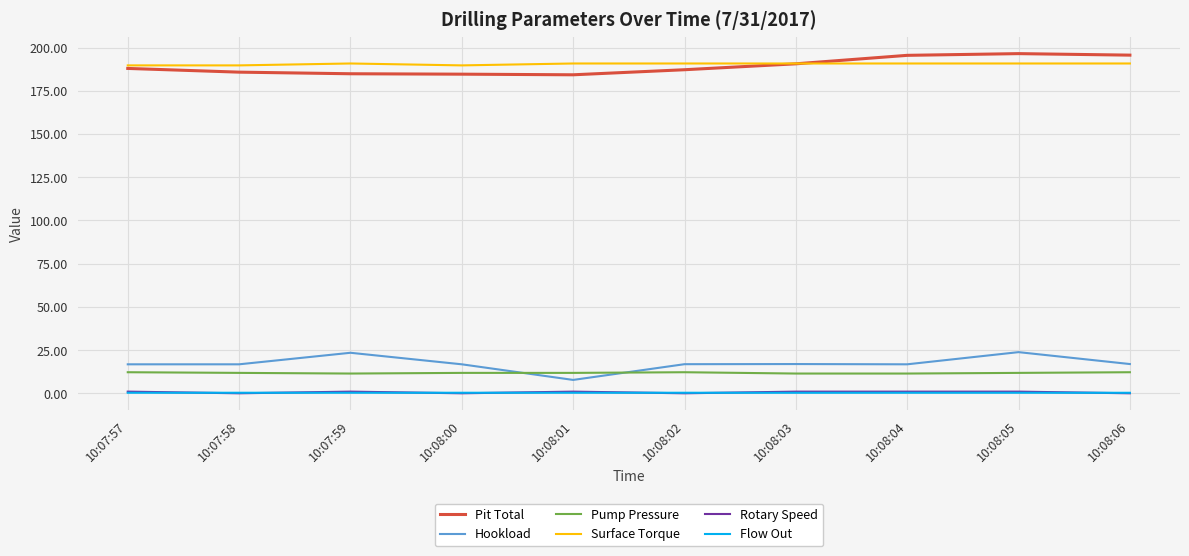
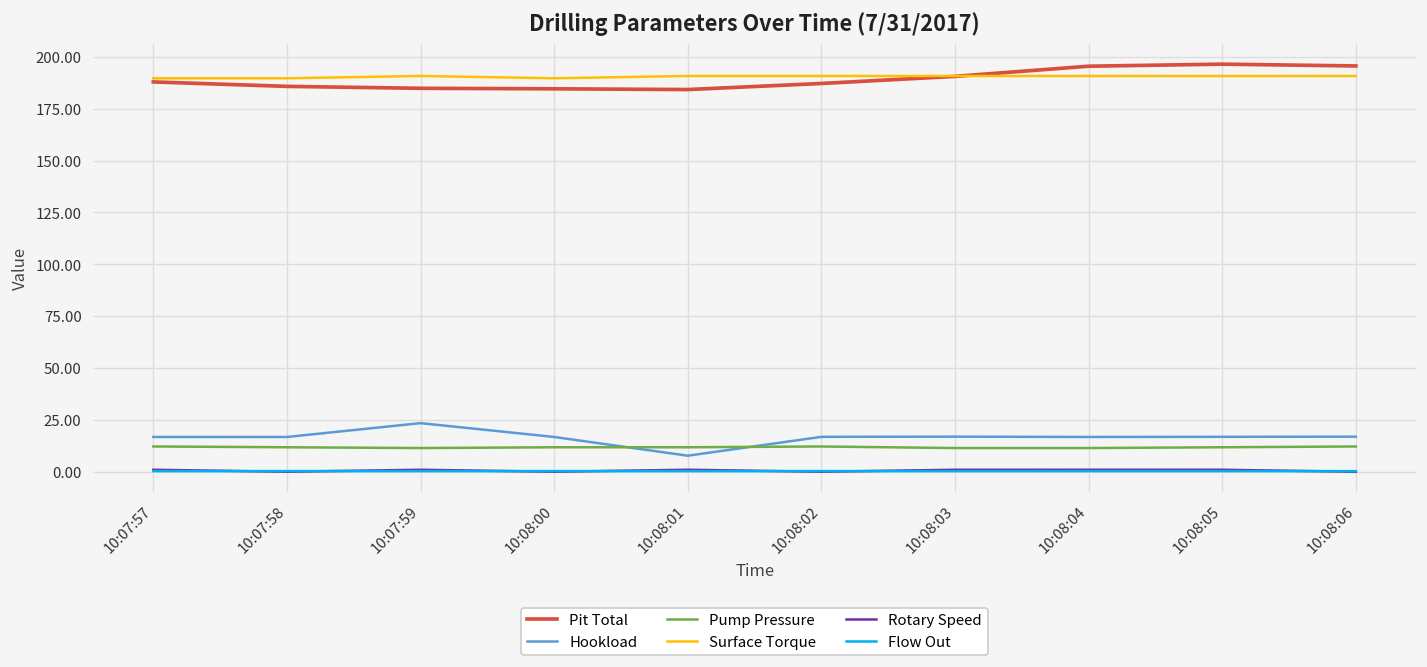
Hookload, 10:08:05: 24 -> 17
